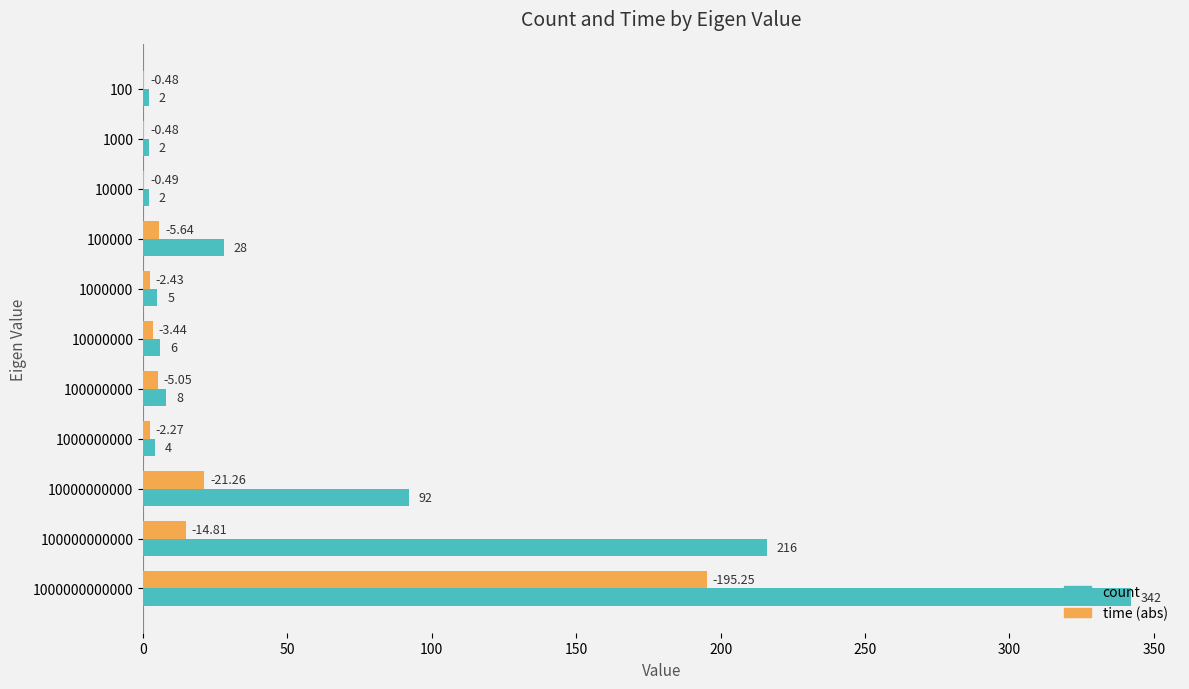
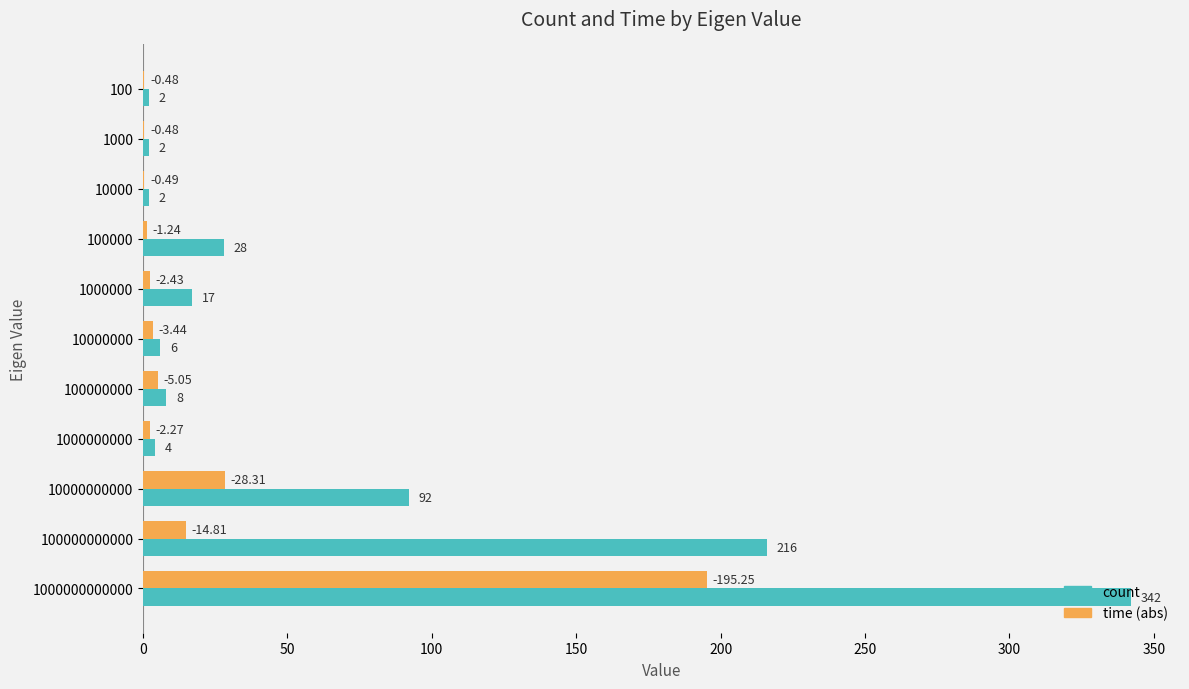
time (abs), 100000: -5.64 -> -1.24
count, 1000000: 5 -> 17
time (abs), 10000000000: -21.26 -> -28.31
